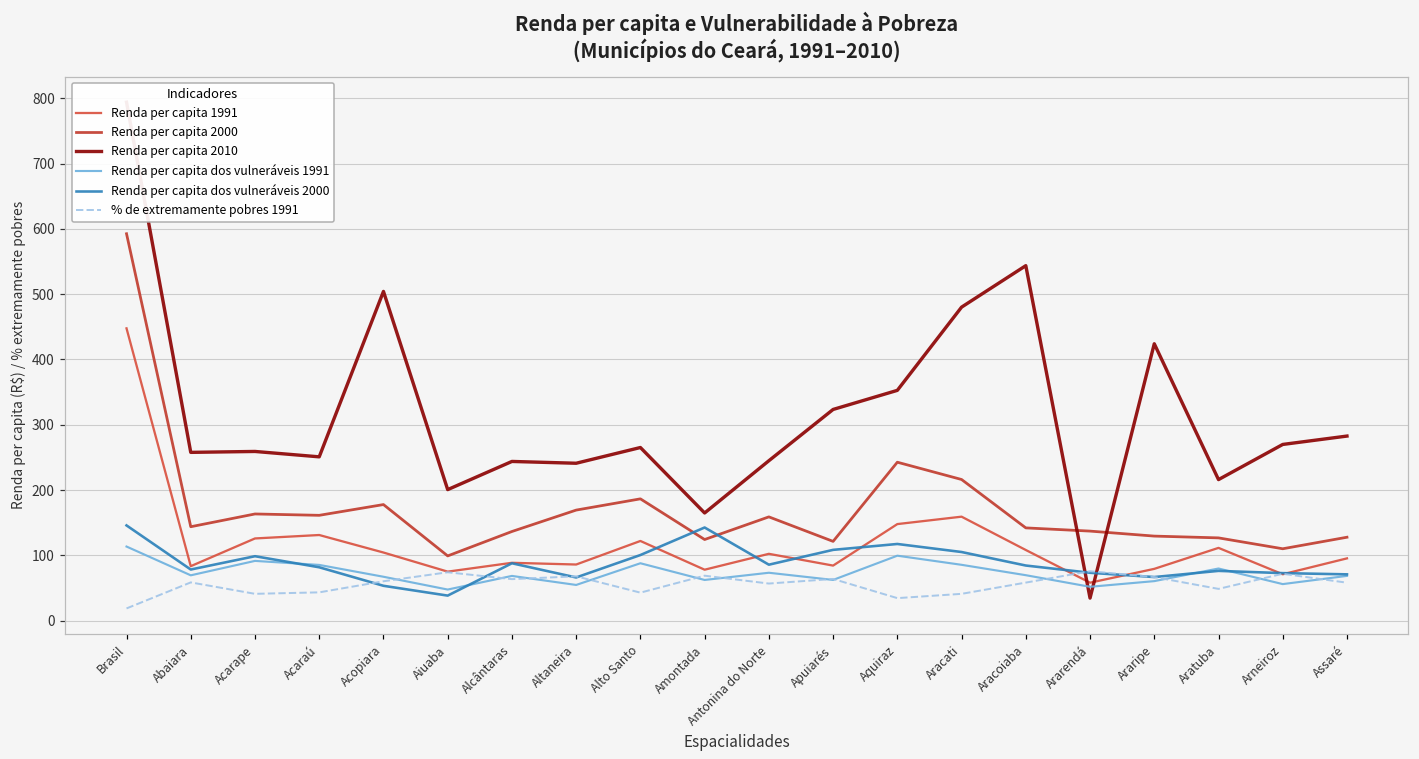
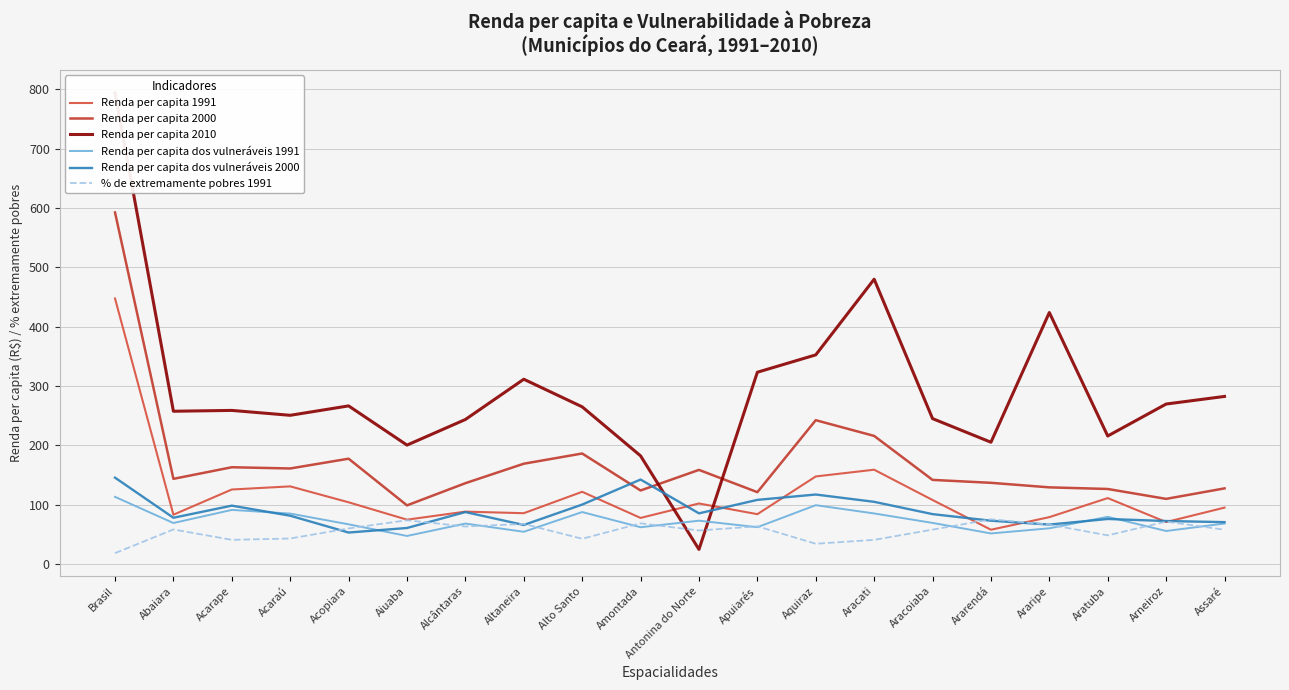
Renda per capita 2010, Acopiara: 500 -> 270
Renda per capita dos vulneráveis 2000, Aiuaba: 40 -> 60
Renda per capita 2010, Altaneira: 240 -> 310
Renda per capita 2010, Amontada: 160 -> 180
Renda per capita 2010, Antonina do Norte: 240 -> 20
Renda per capita 2010, Aracoiaba: 540 -> 250
Renda per capita 2010, Ararendá: 30 -> 210
